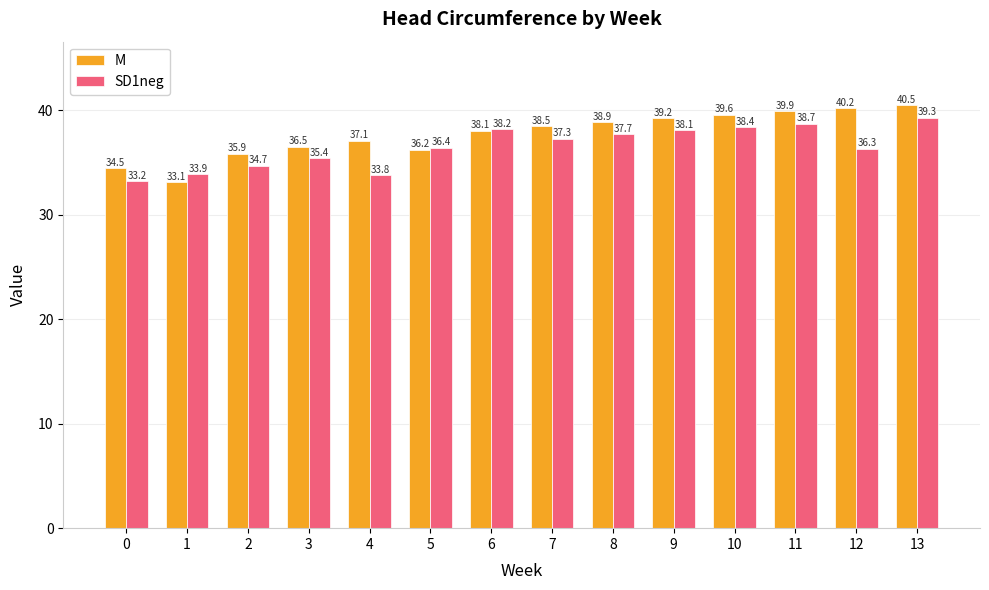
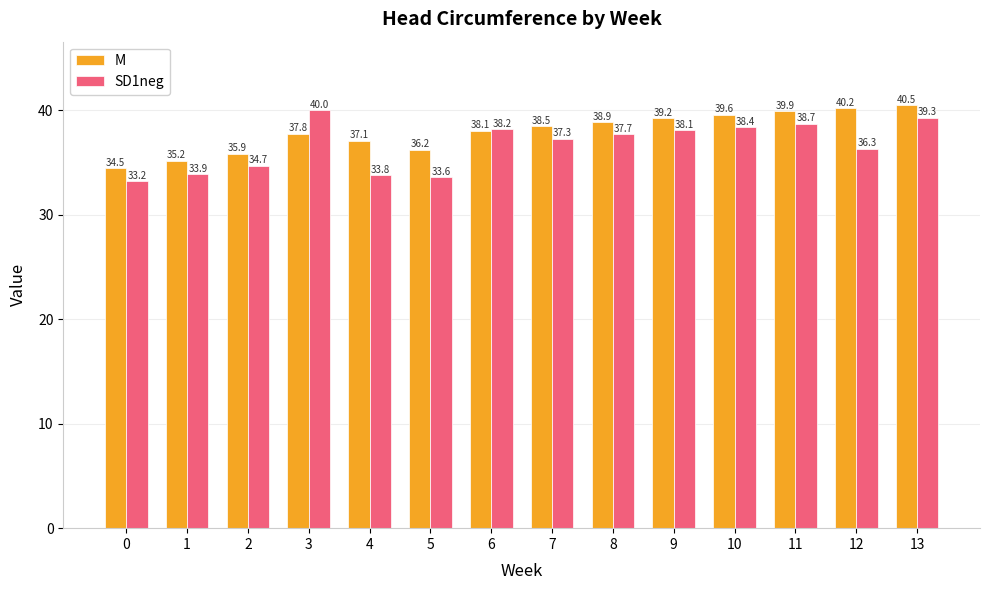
M, 1: 33.1 -> 35.2
M, 3: 36.5 -> 37.8
SD1neg, 3: 35.4 -> 40.0
SD1neg, 5: 36.4 -> 33.6
